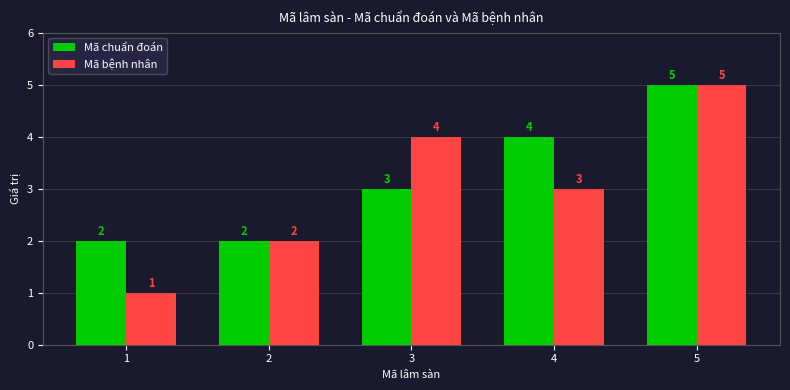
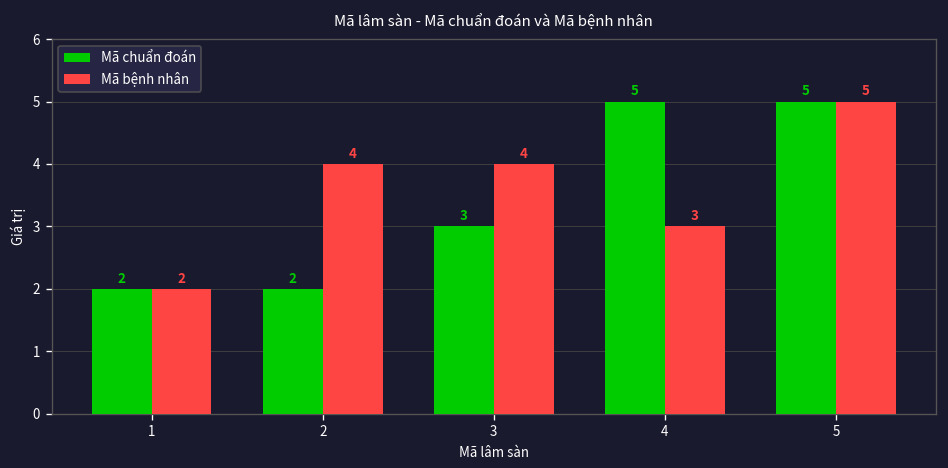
Mã bệnh nhân, 1: 1 -> 2
Mã bệnh nhân, 2: 2 -> 4
Mã chuẩn đoán, 4: 4 -> 5
